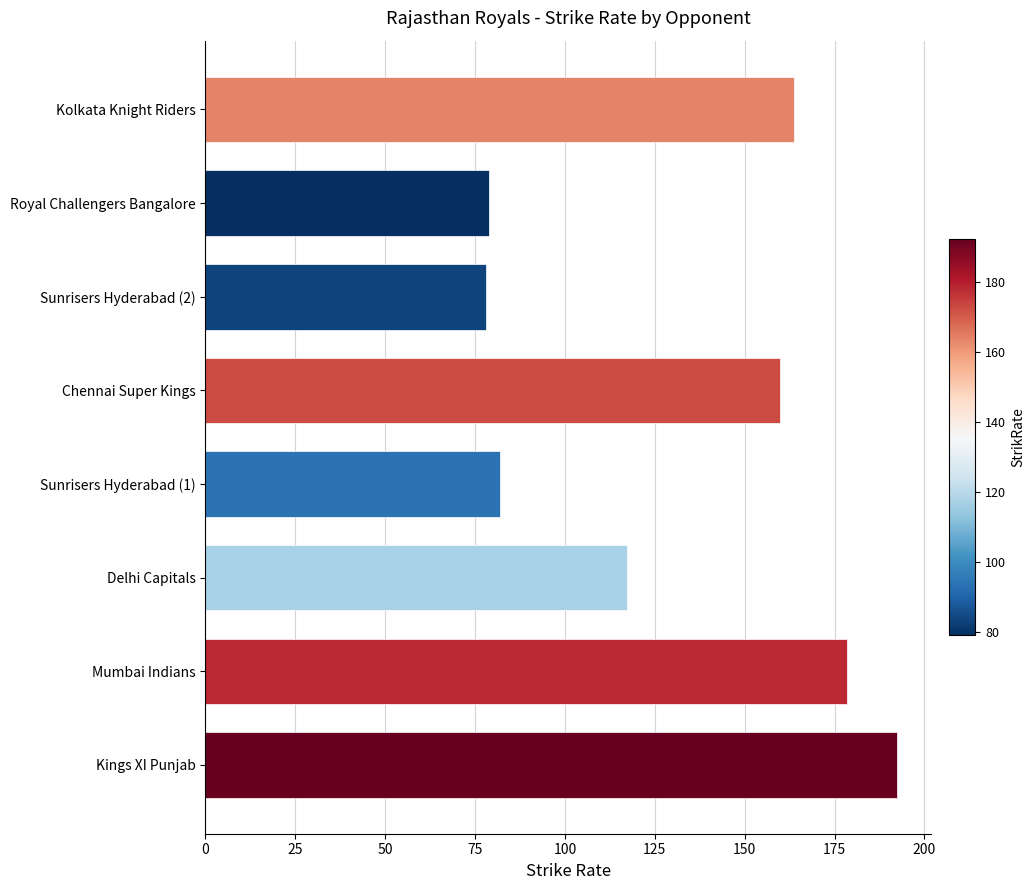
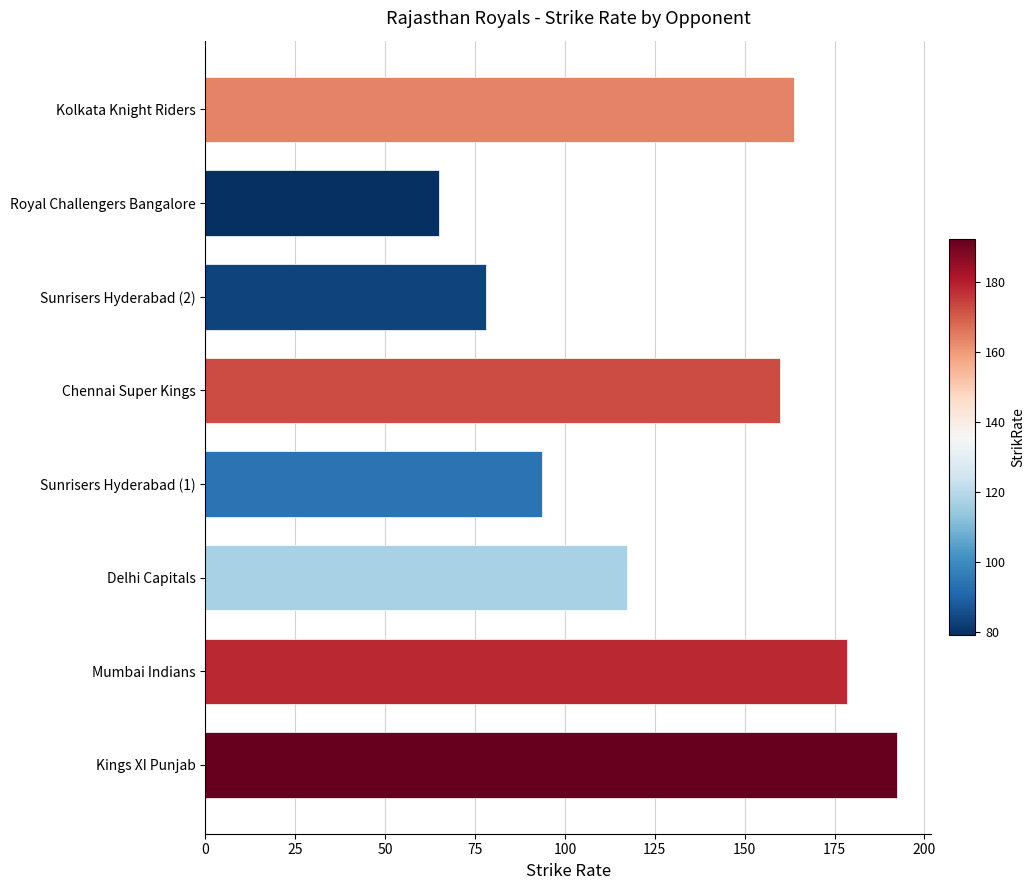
Royal Challengers Bangalore: 79 -> 65
Sunrisers Hyderabad (1): 82 -> 94
